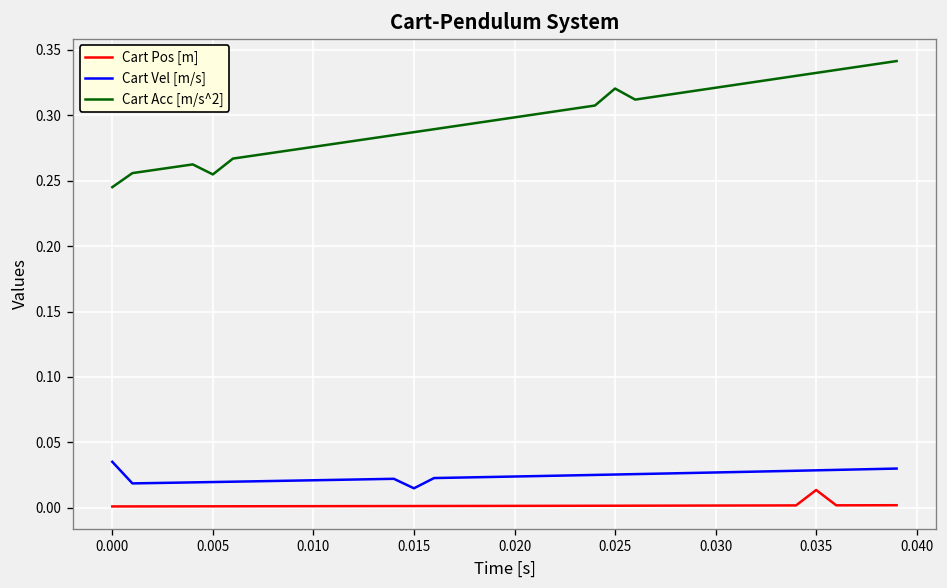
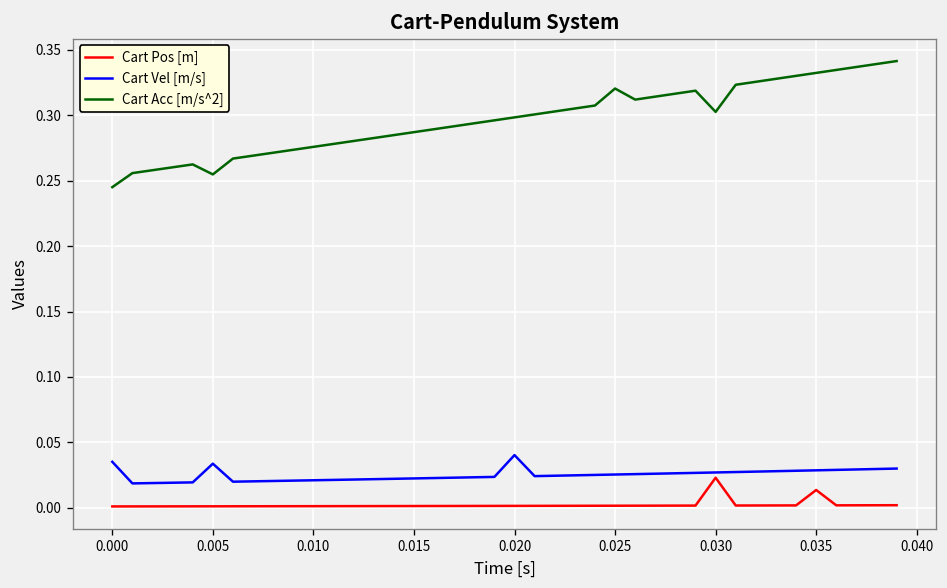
Cart Vel [m/s], 0.005: 0.020 -> 0.034
Cart Vel [m/s], 0.015: 0.015 -> 0.022
Cart Vel [m/s], 0.020: 0.024 -> 0.040
Cart Pos [m], 0.030: 0.002 -> 0.023
Cart Acc [m/s^2], 0.030: 0.321 -> 0.303
